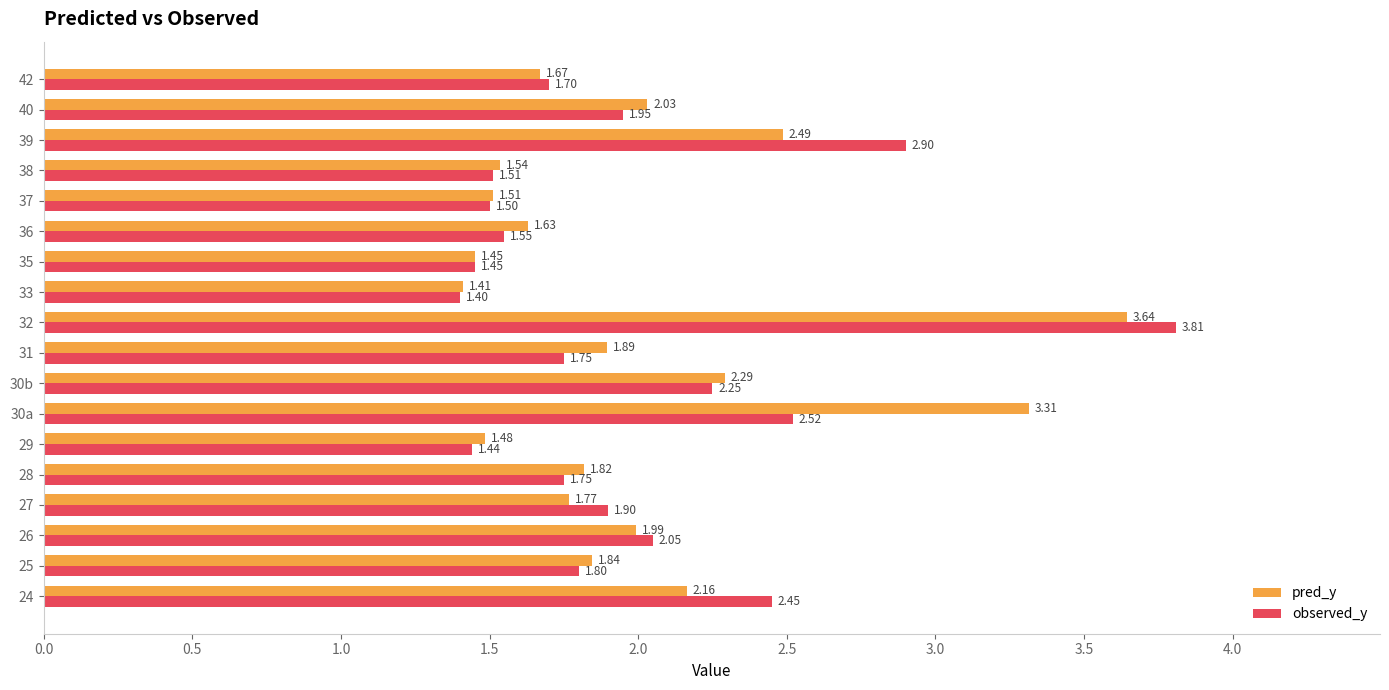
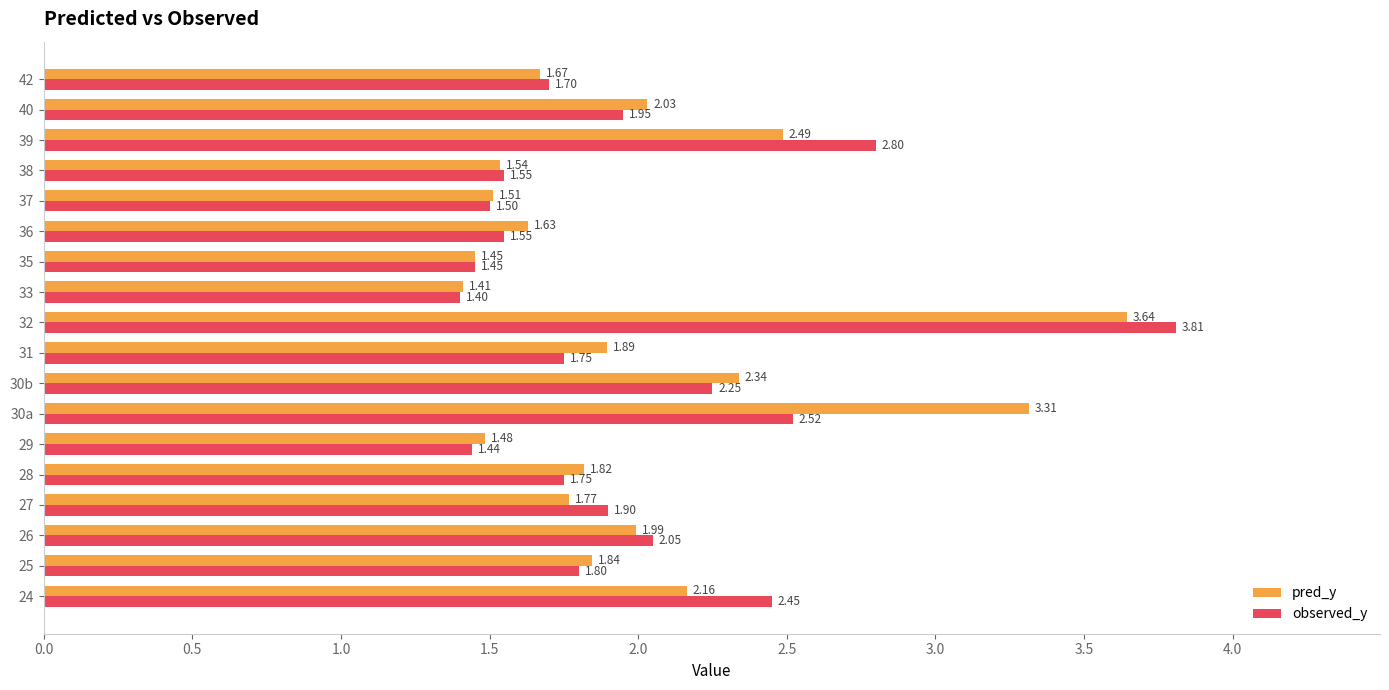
observed_y, 39: 2.90 -> 2.80
observed_y, 38: 1.51 -> 1.55
pred_y, 30b: 2.29 -> 2.34
